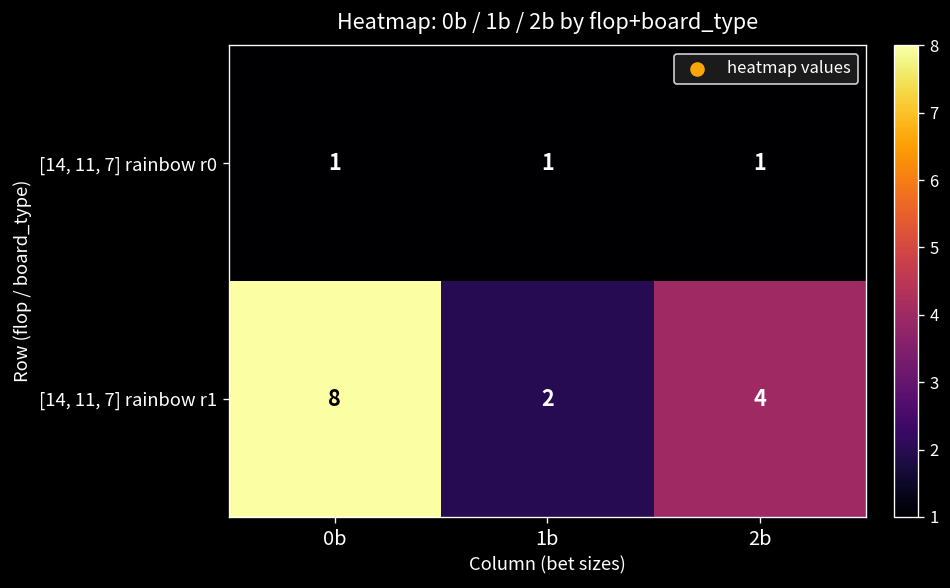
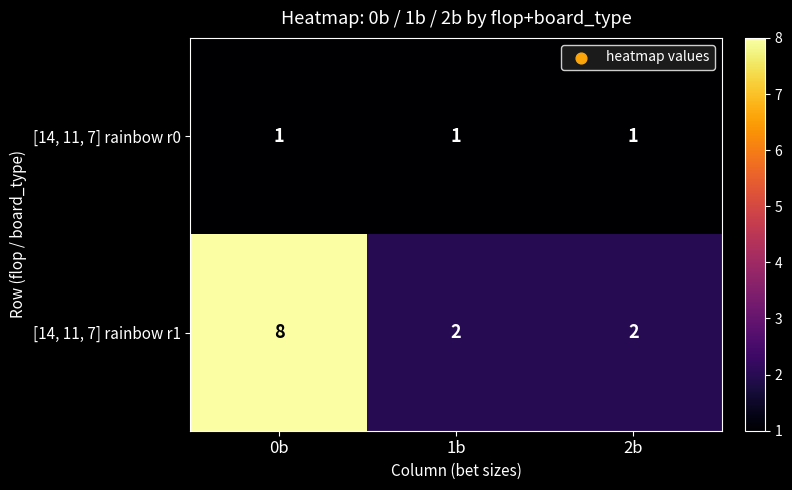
[14, 11, 7] rainbow r1, 2b: 4 -> 2
